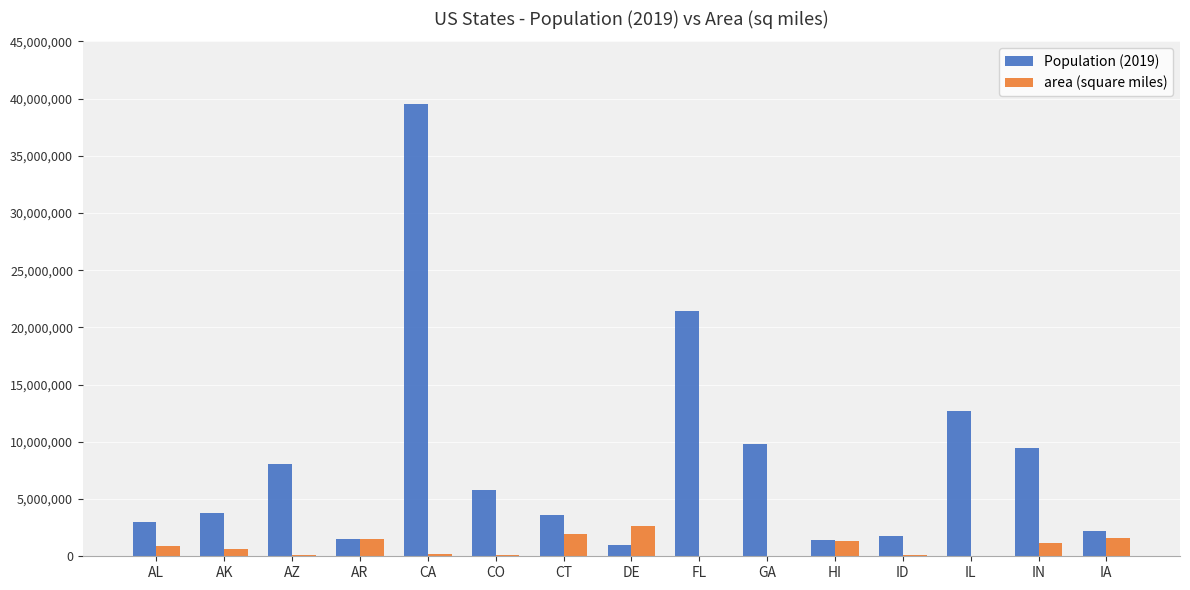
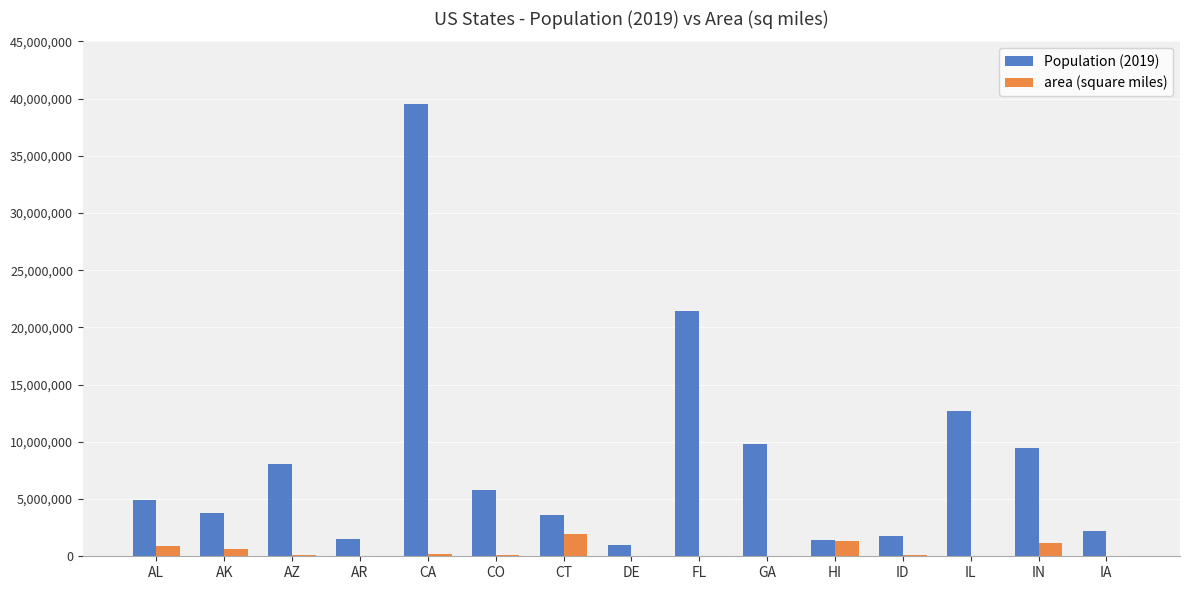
Population (2019), AL: 3,000,000 -> 4,900,000
area (square miles), AR: 1,500,000 -> 100,000
area (square miles), DE: 2,600,000 -> 0
area (square miles), IA: 1,600,000 -> 100,000
